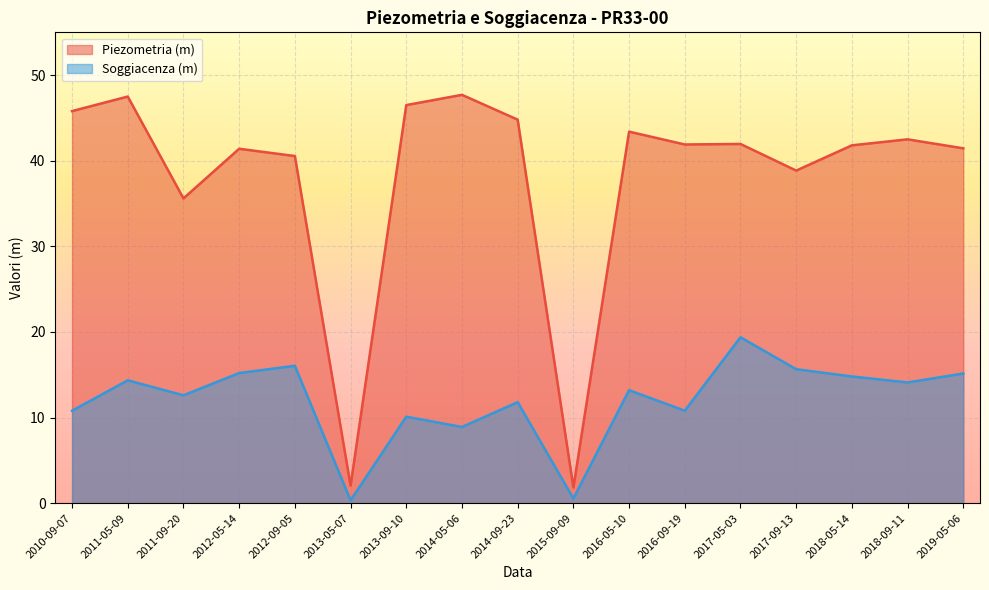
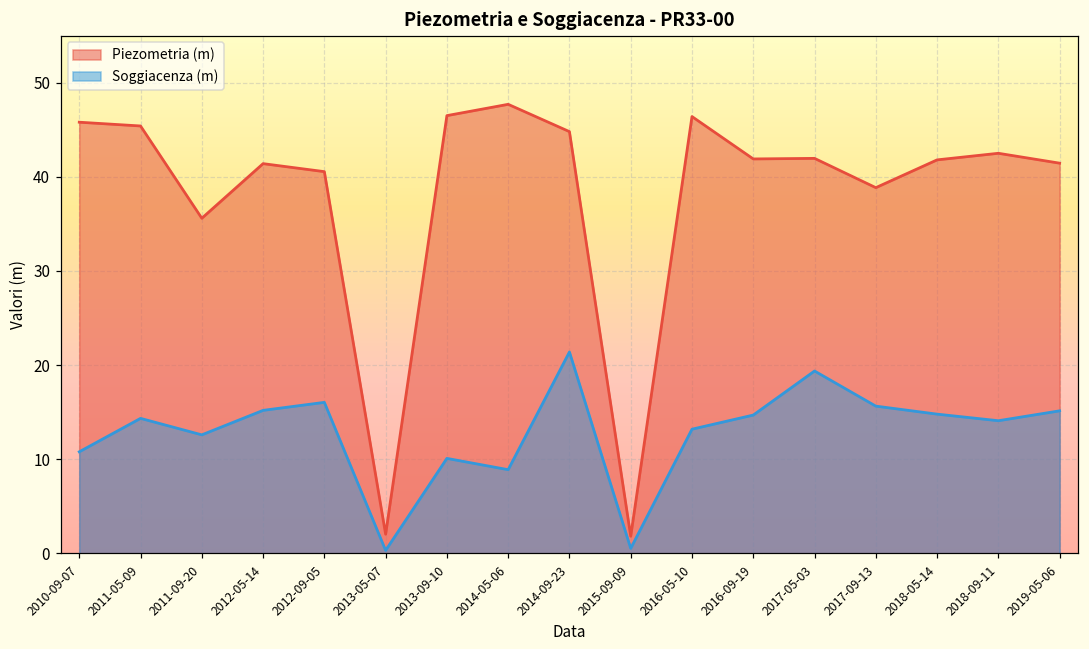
Piezometria (m), 2011-05-09: 48 -> 45
Soggiacenza (m), 2014-09-23: 12 -> 21
Piezometria (m), 2016-05-10: 43 -> 46
Soggiacenza (m), 2016-09-19: 11 -> 15
